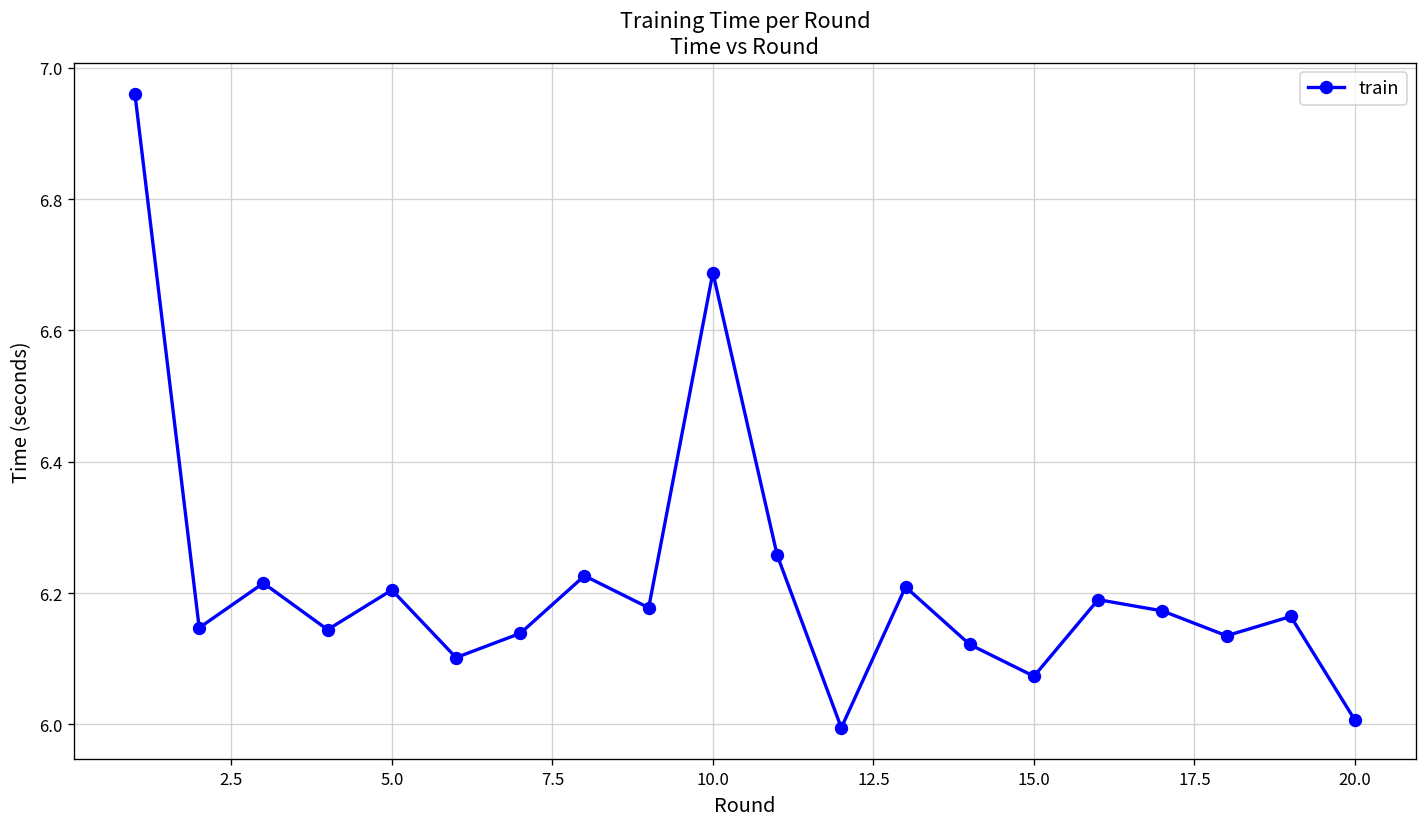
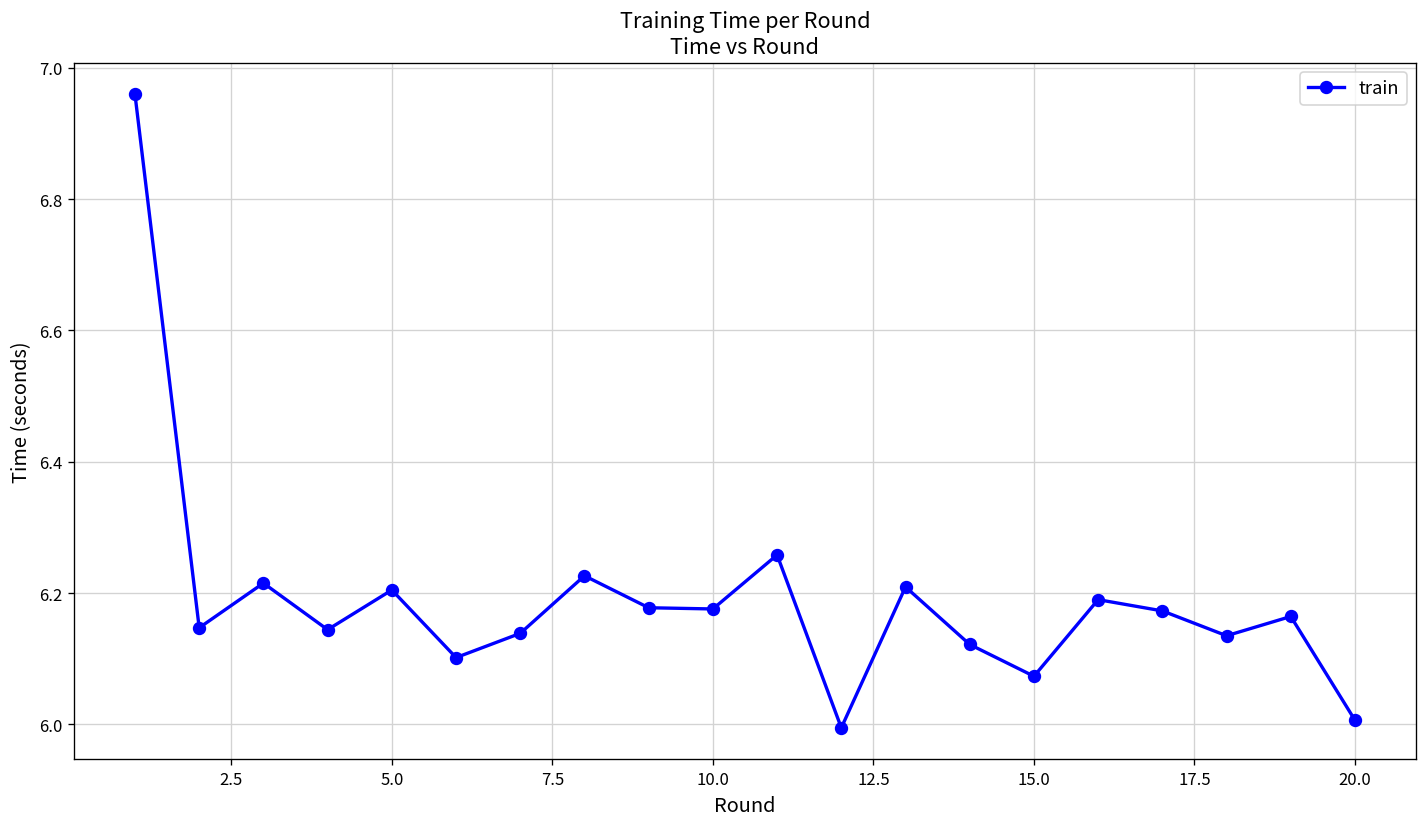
10.0: 6.69 -> 6.18
